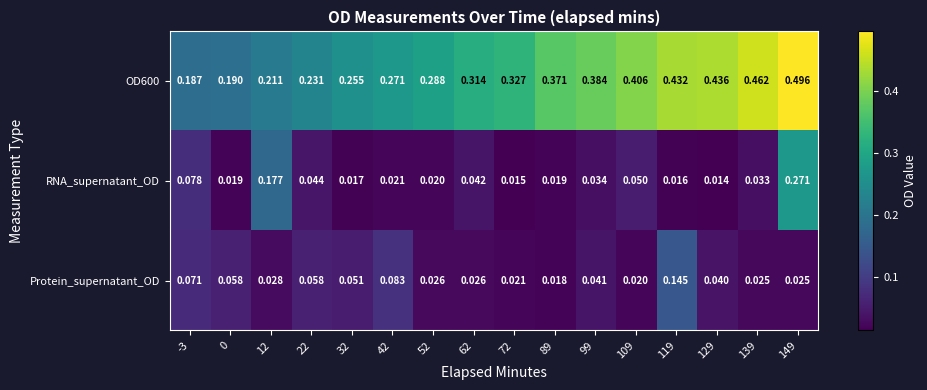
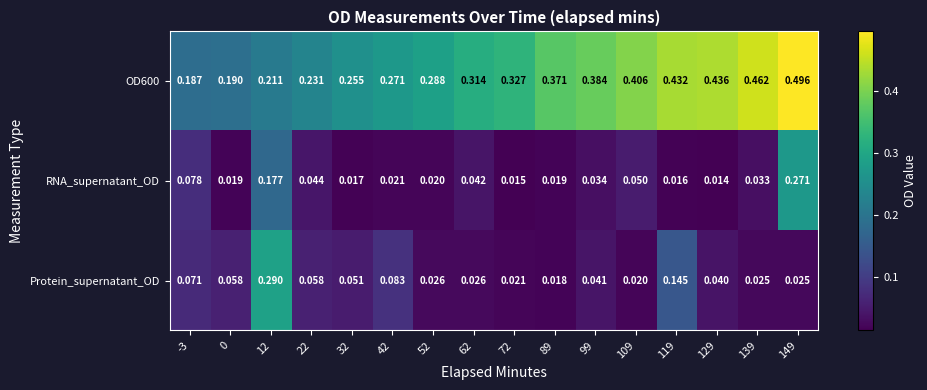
Protein_supernatant_OD, 12: 0.028 -> 0.290
